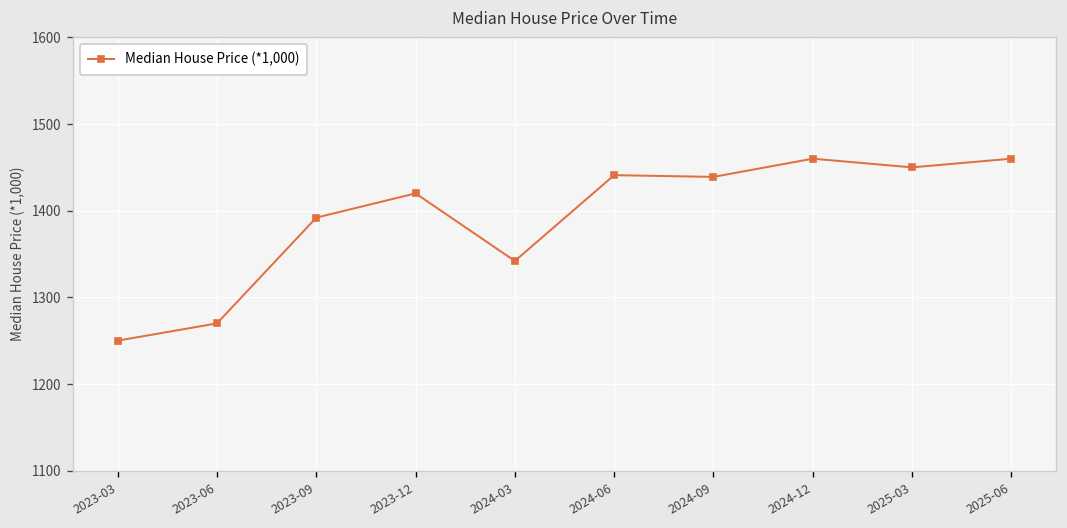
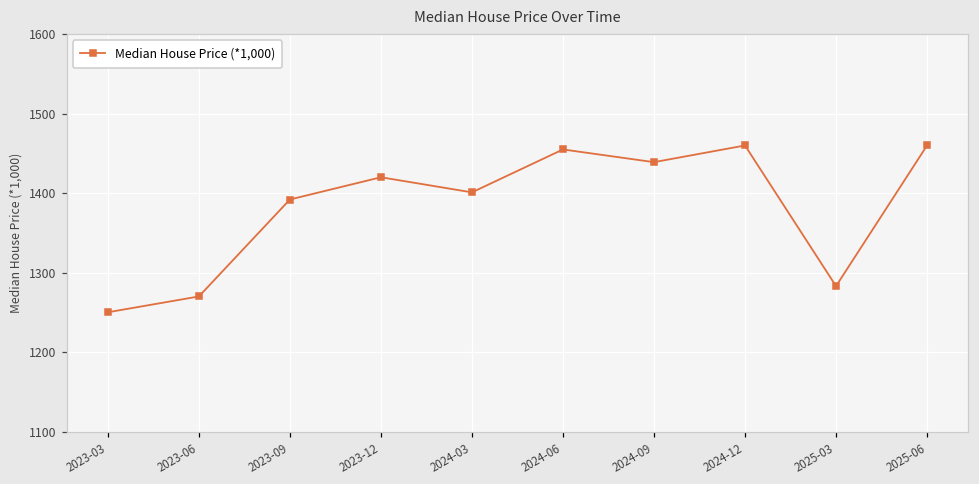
2024-03: 1340 -> 1400
2024-06: 1440 -> 1460
2025-03: 1450 -> 1280
